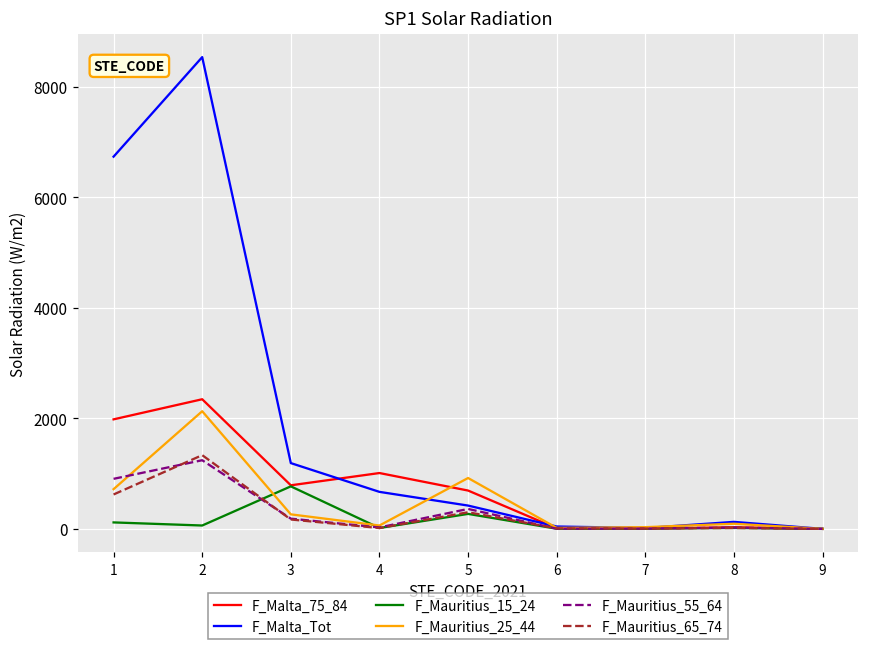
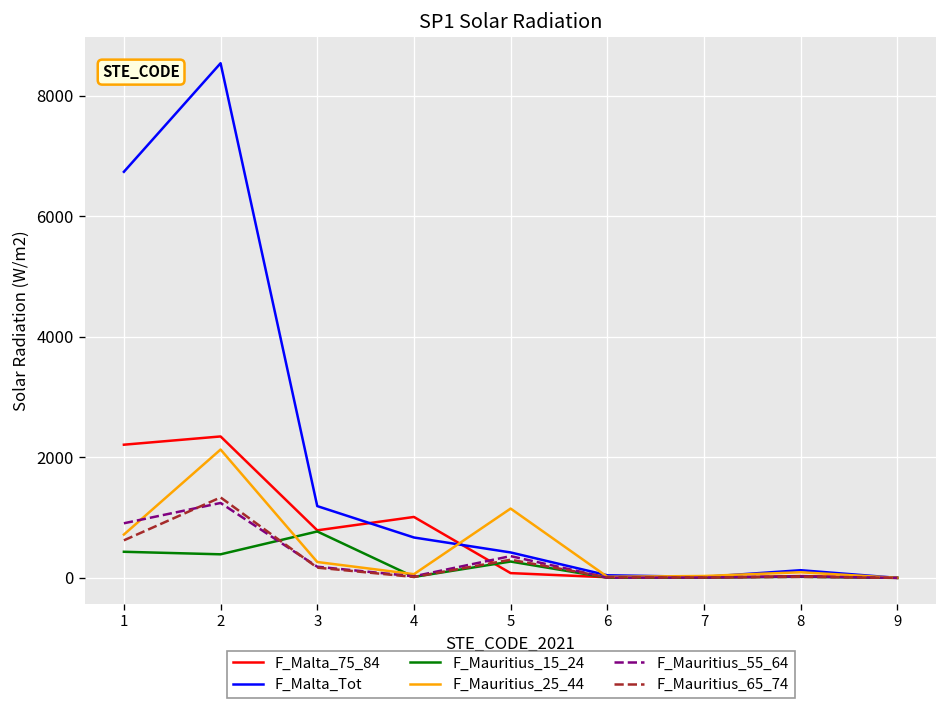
F_Malta_75_84, 1: 2000 -> 2200
F_Mauritius_15_24, 1: 100 -> 400
F_Mauritius_15_24, 2: 100 -> 400
F_Malta_75_84, 5: 700 -> 100
F_Mauritius_25_44, 5: 900 -> 1200
